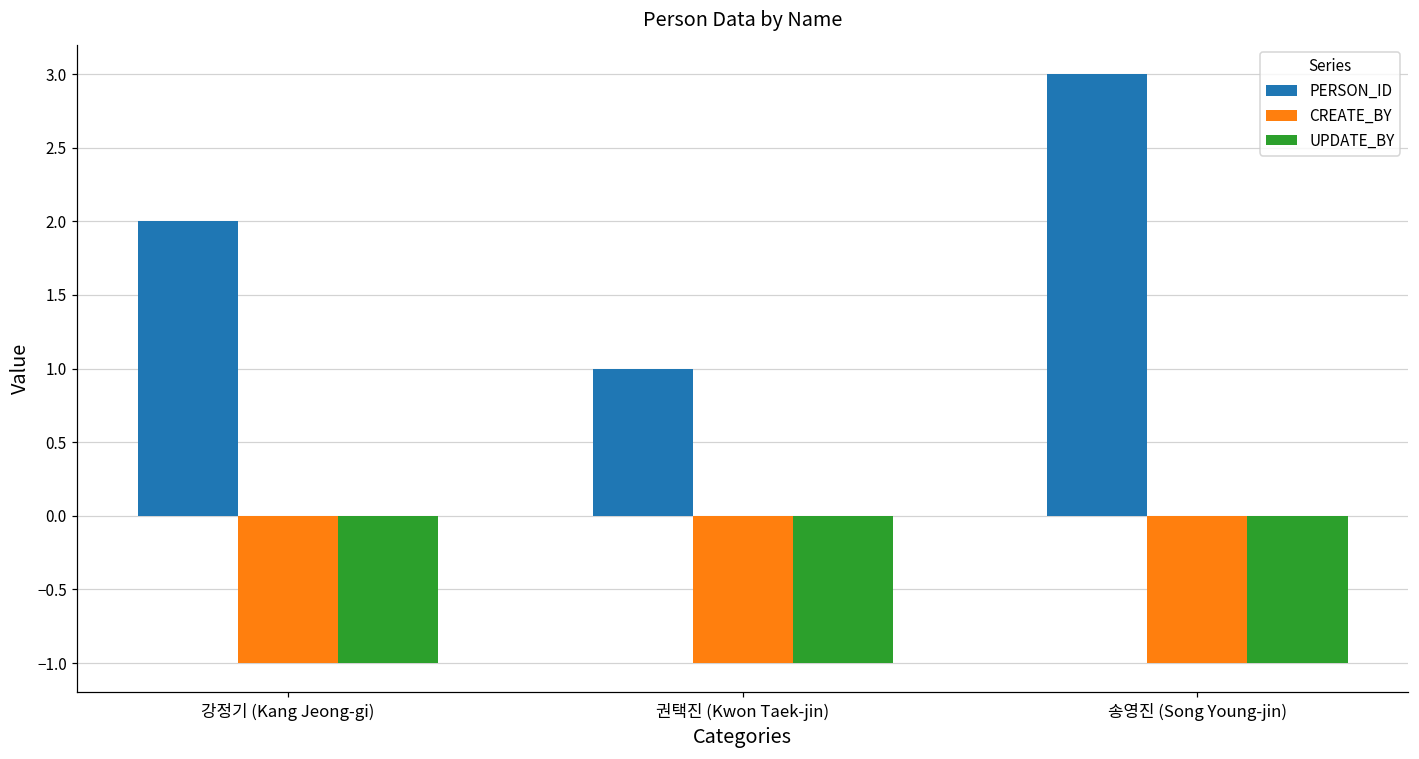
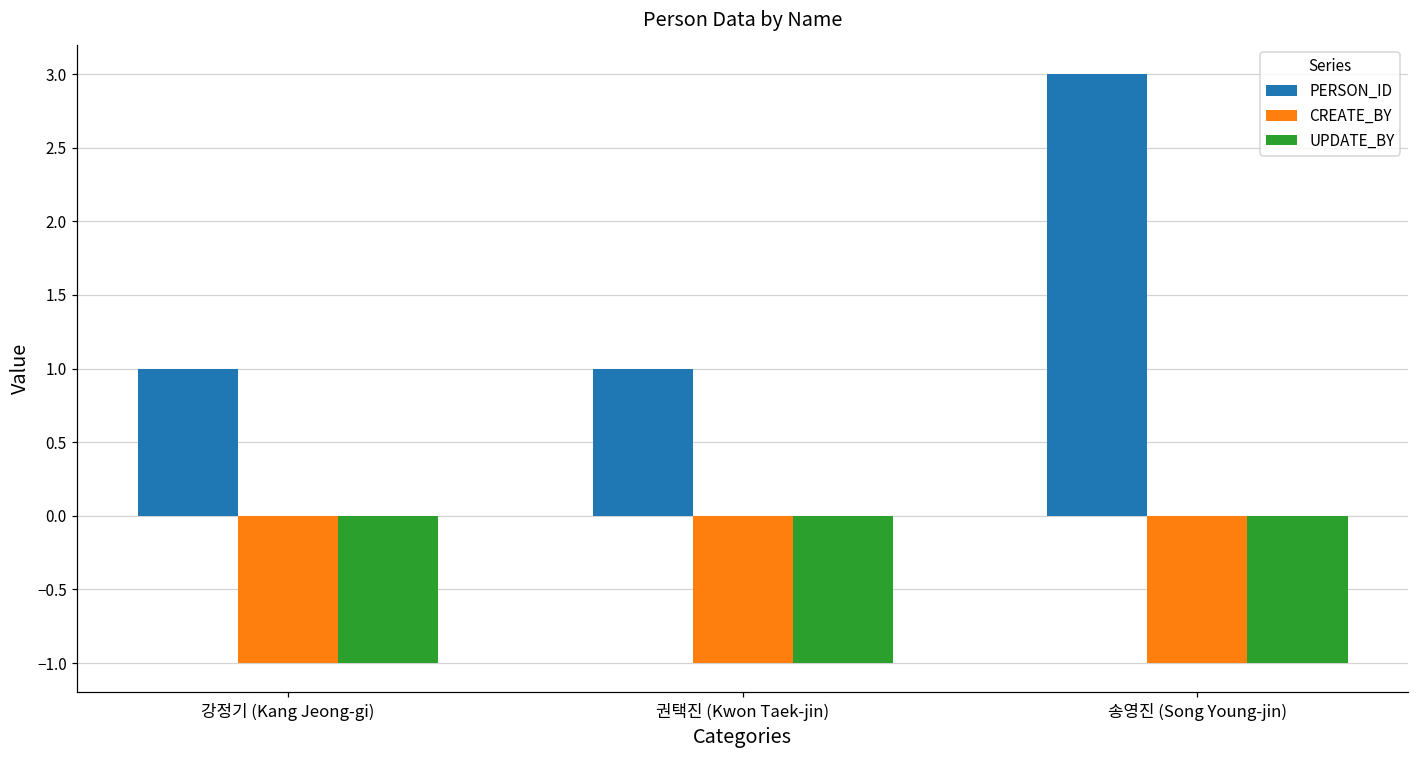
PERSON_ID, 강정기 (Kang Jeong-gi): 2 -> 1
